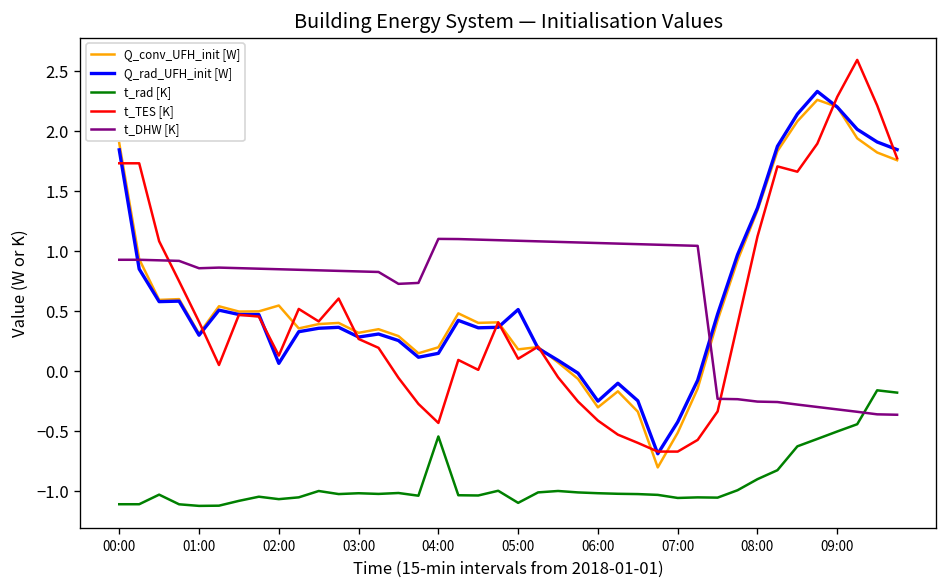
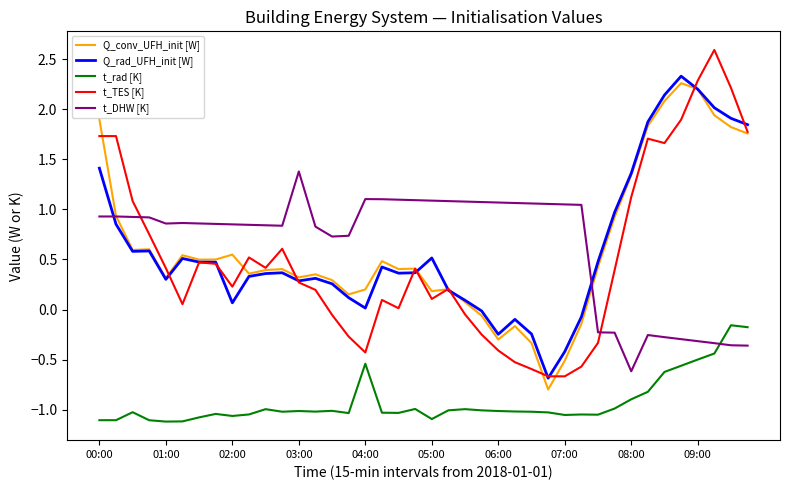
Q_rad_UFH_init [W], 00:00: 1.85 -> 1.41
t_TES [K], 02:00: 0.13 -> 0.23
t_DHW [K], 03:00: 0.83 -> 1.38
Q_rad_UFH_init [W], 04:00: 0.15 -> 0.01
t_DHW [K], 08:00: -0.25 -> -0.62
